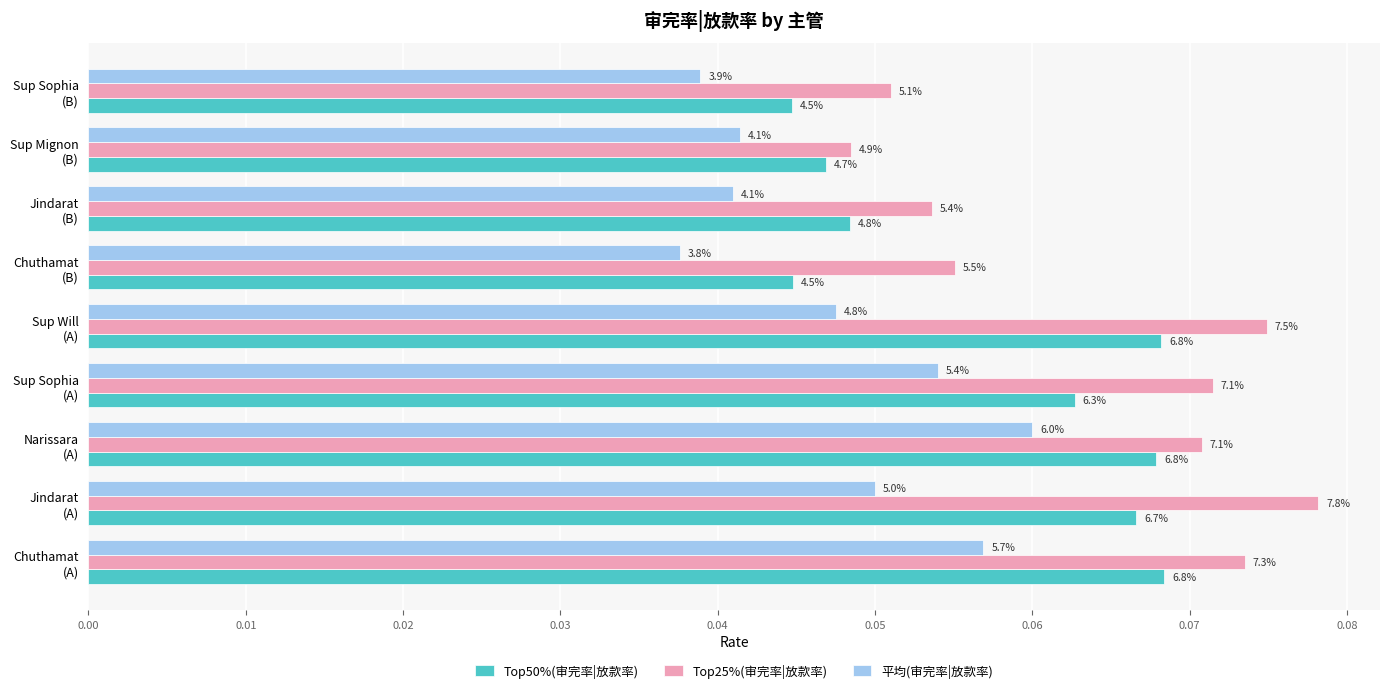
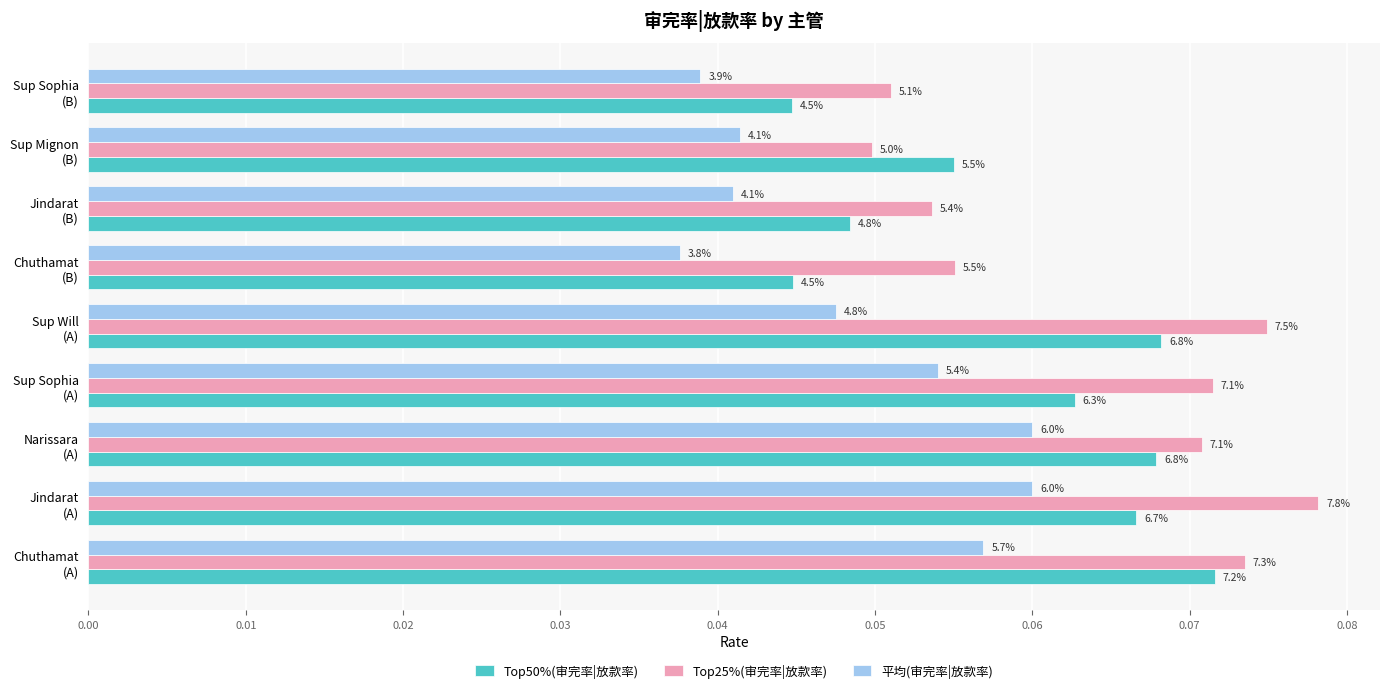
Top25%(审完率|放款率), Sup Mignon (B): 4.9% -> 5.0%
Top50%(审完率|放款率), Sup Mignon (B): 4.7% -> 5.5%
平均(审完率|放款率), Jindarat (A): 5.0% -> 6.0%
Top50%(审完率|放款率), Chuthamat (A): 6.8% -> 7.2%
